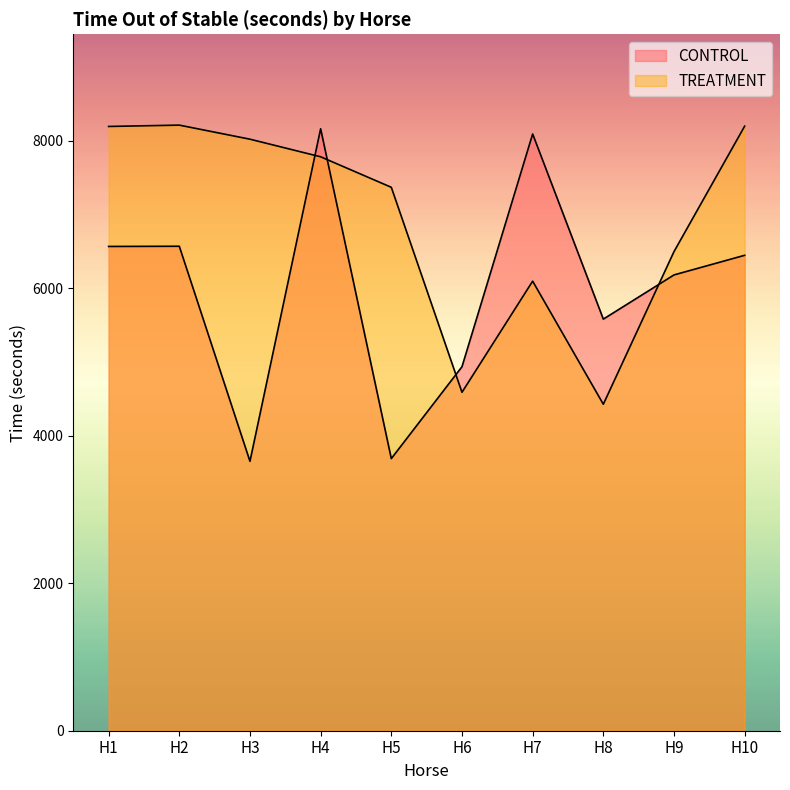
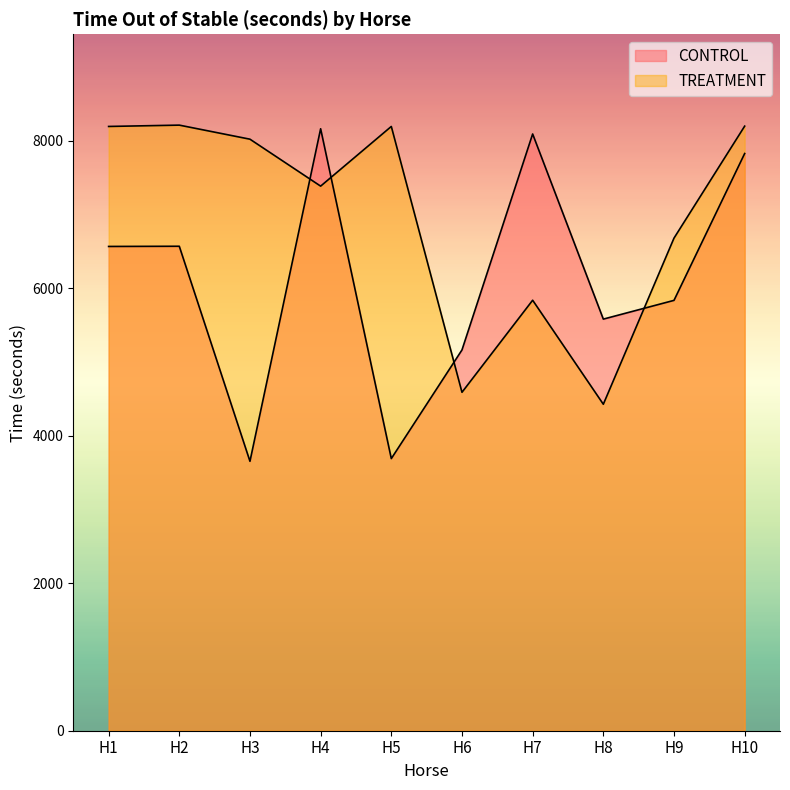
TREATMENT, H4: 7800 -> 7400
TREATMENT, H5: 7400 -> 8200
CONTROL, H6: 4900 -> 5200
TREATMENT, H7: 6100 -> 5800
CONTROL, H9: 6200 -> 5800
TREATMENT, H9: 6500 -> 6700
CONTROL, H10: 6400 -> 7800
